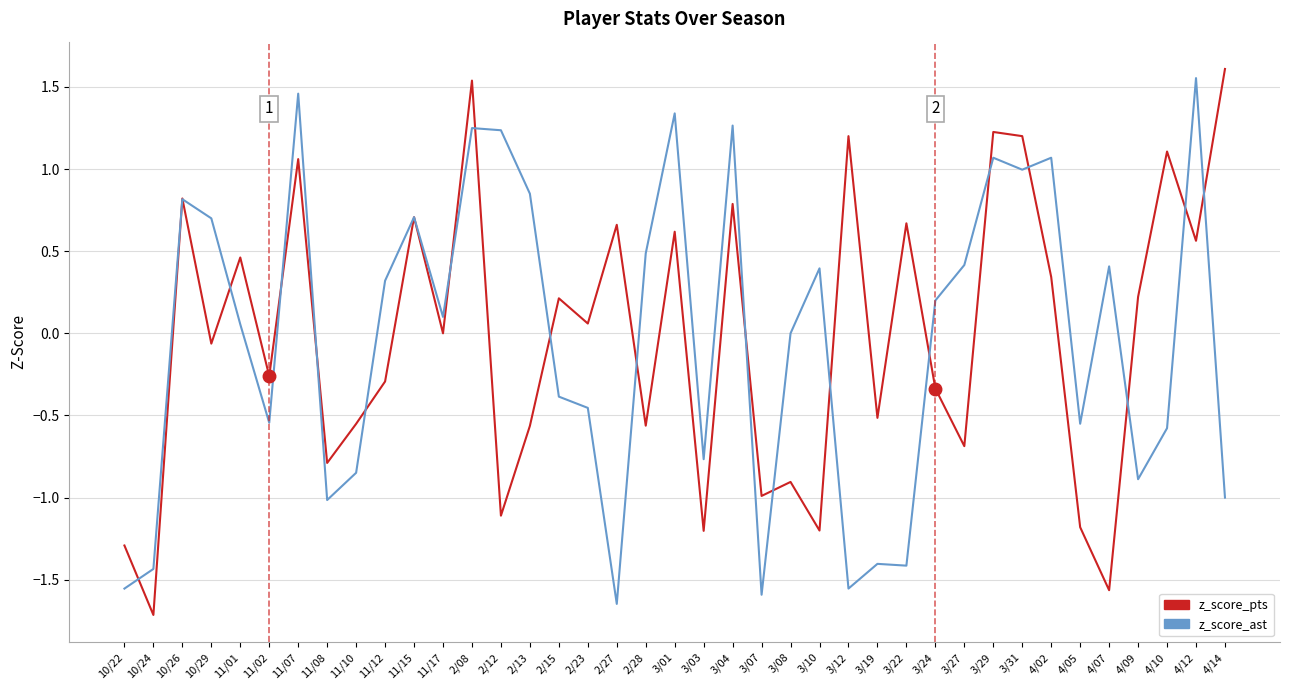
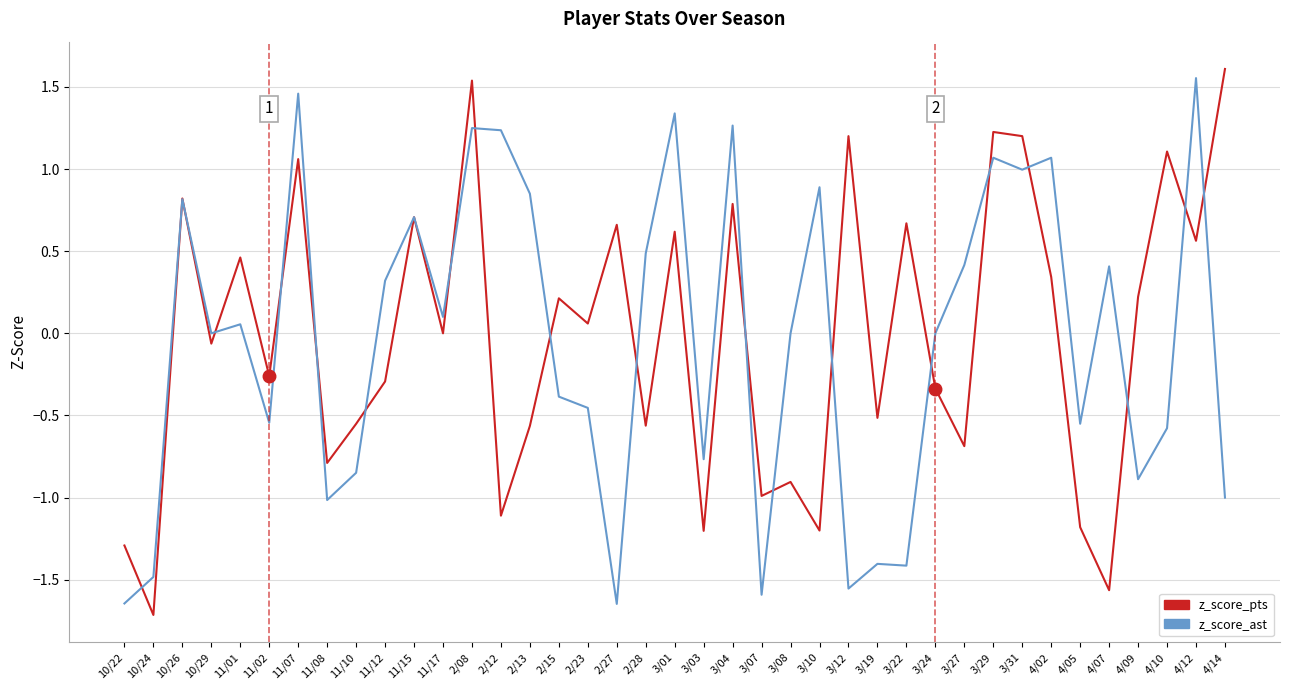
z_score_ast, 10/22: -1.55 -> -1.64
z_score_ast, 10/24: -1.43 -> -1.48
z_score_ast, 10/29: 0.7 -> 0.0
z_score_ast, 3/10: 0.40 -> 0.89
z_score_ast, 3/24: 0.2 -> 0.0
